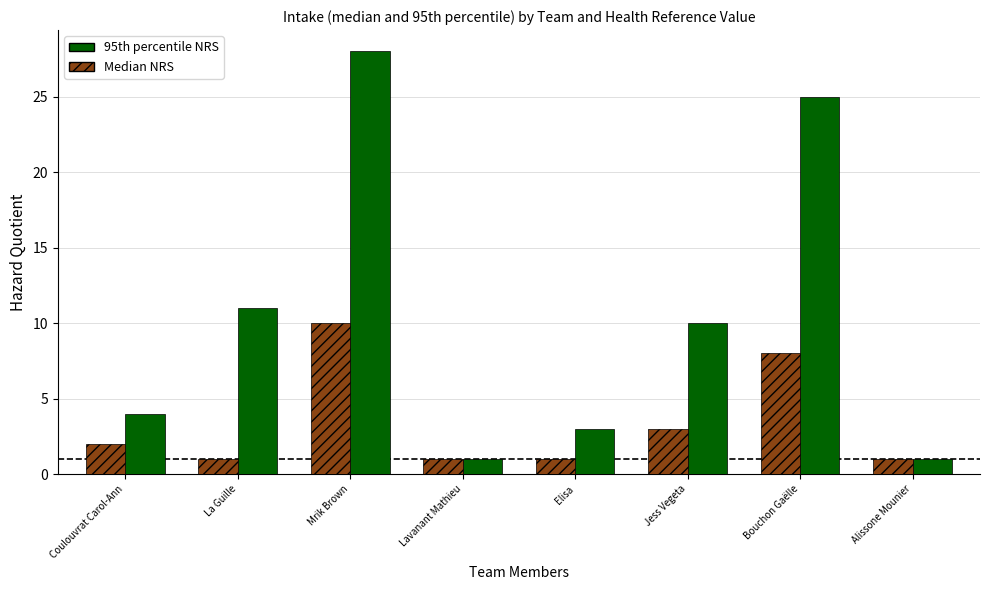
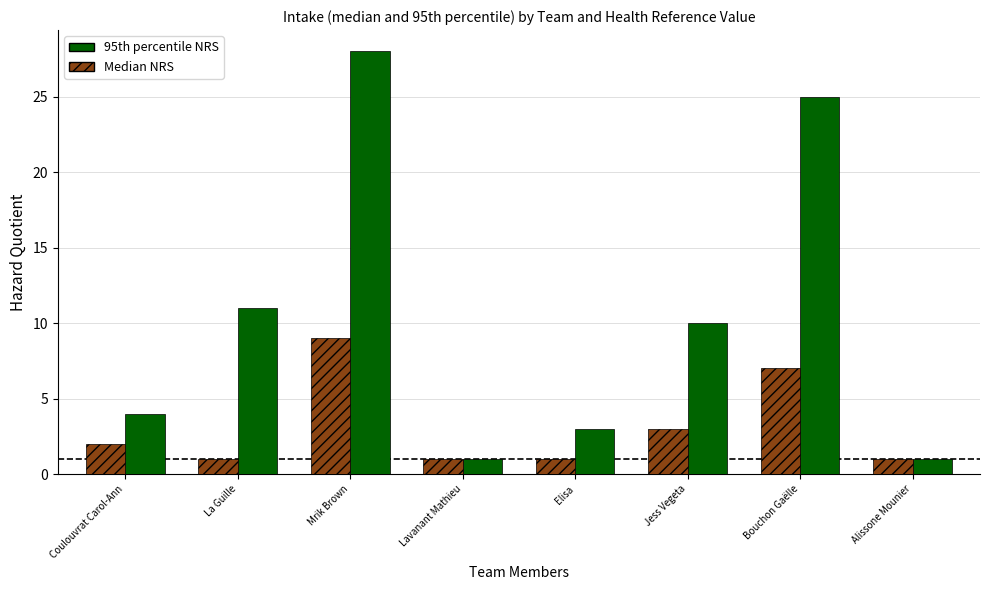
Median NRS, Mrik Brown: 10 -> 9
Median NRS, Bouchon Gaëlle: 8 -> 7
